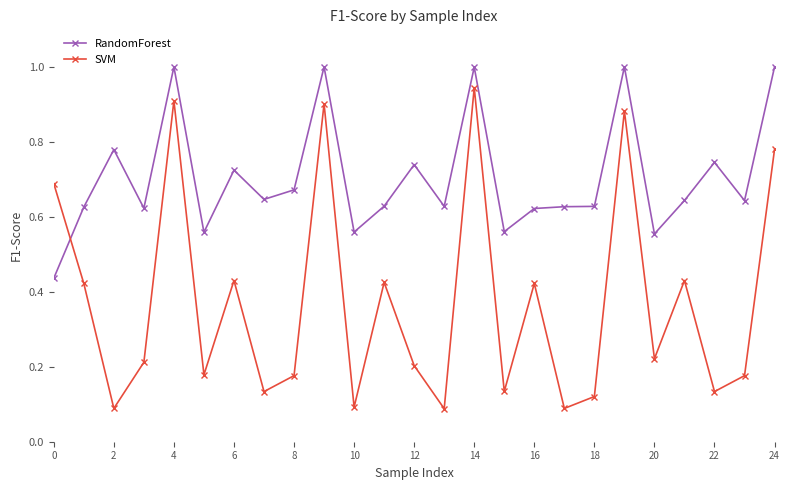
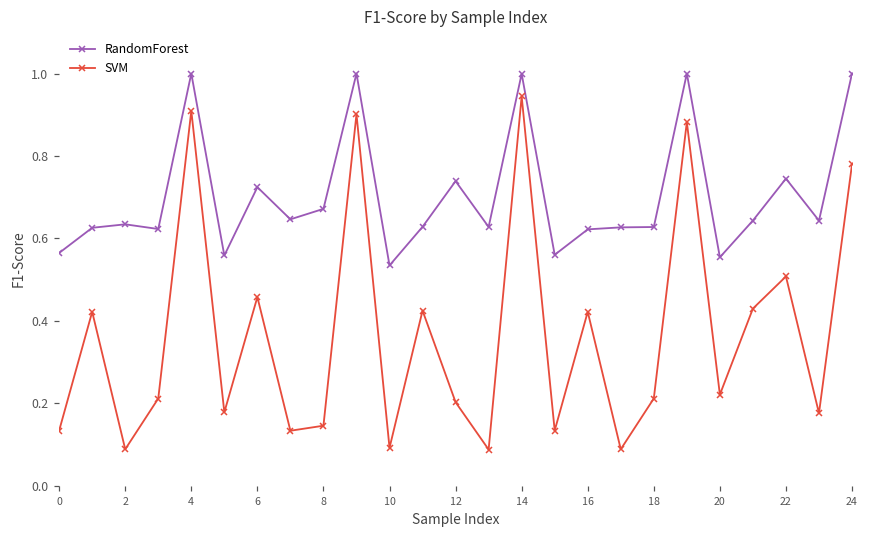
RandomForest, 0: 0.44 -> 0.56
SVM, 0: 0.69 -> 0.13
RandomForest, 2: 0.78 -> 0.63
SVM, 6: 0.43 -> 0.46
SVM, 8: 0.18 -> 0.15
RandomForest, 10: 0.56 -> 0.53
SVM, 18: 0.12 -> 0.21
SVM, 22: 0.13 -> 0.51
